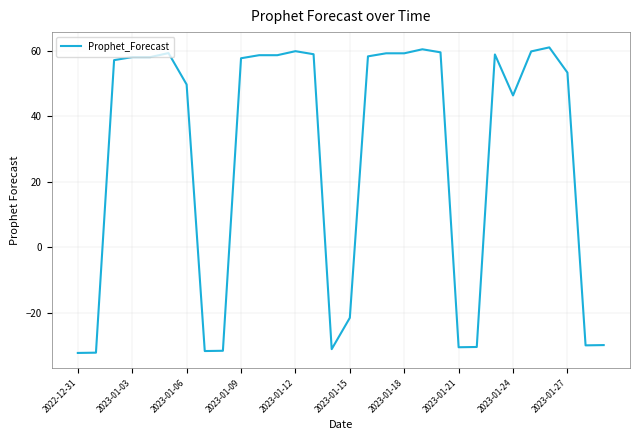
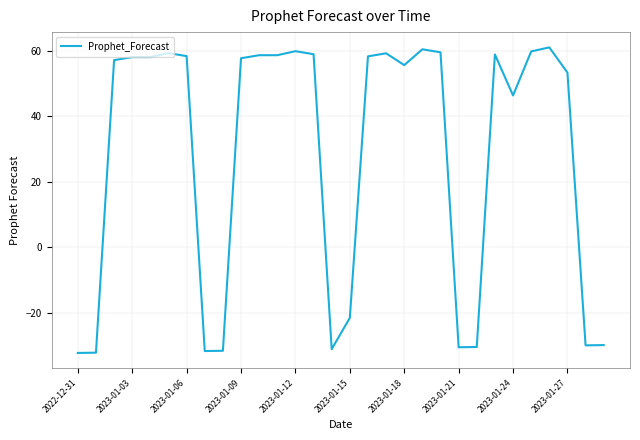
2023-01-06: 50 -> 58
2023-01-18: 59 -> 56
